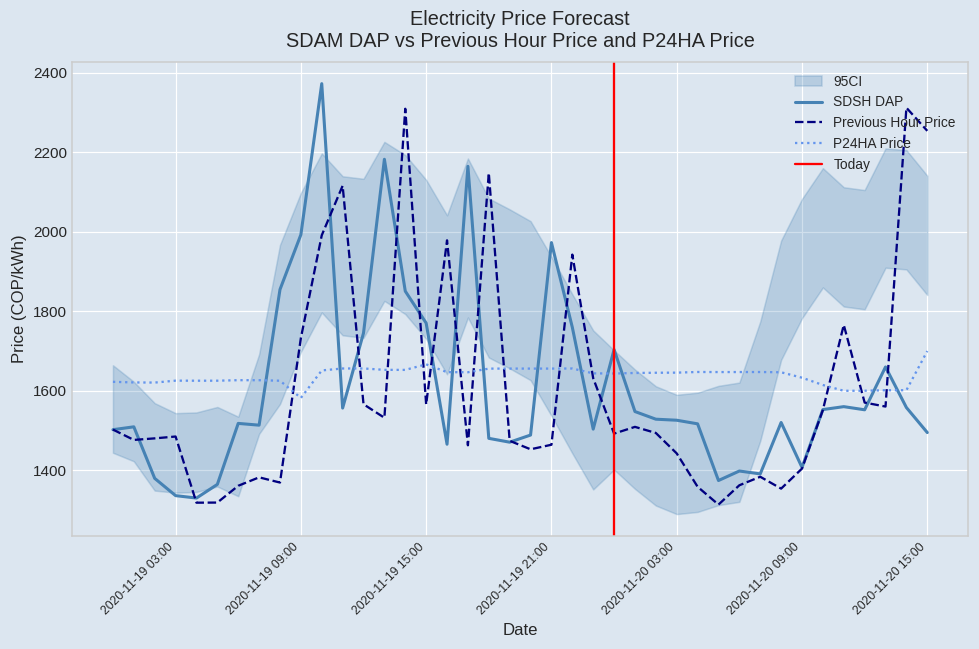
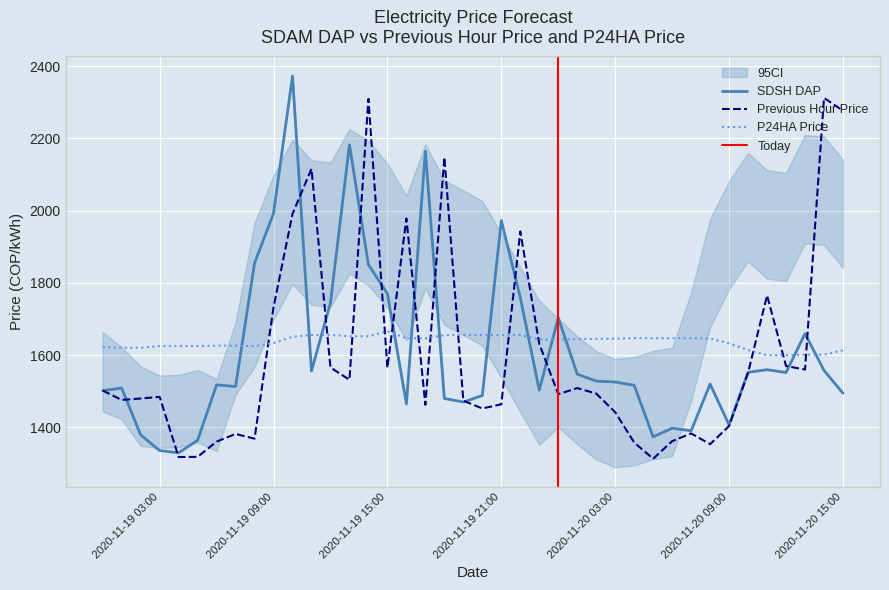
P24HA Price, 2020-11-19 09:00: 1580 -> 1630
Previous Hour Price, 2020-11-20 15:00: 2250 -> 2280
P24HA Price, 2020-11-20 15:00: 1700 -> 1610
